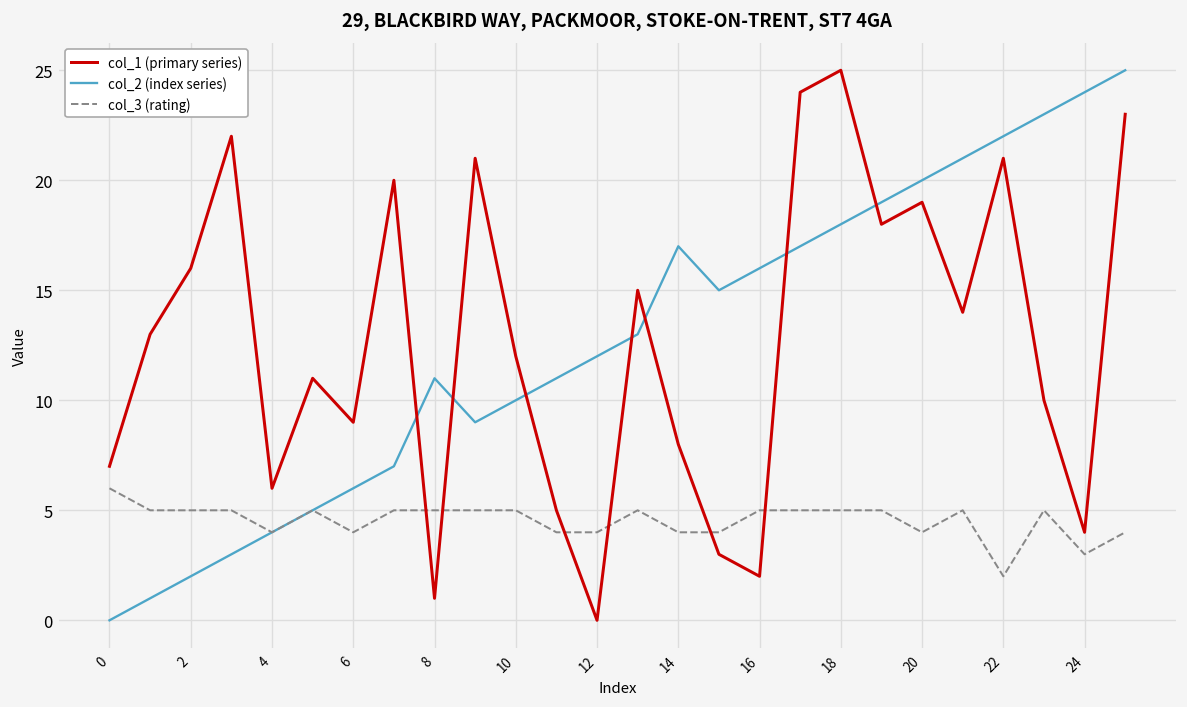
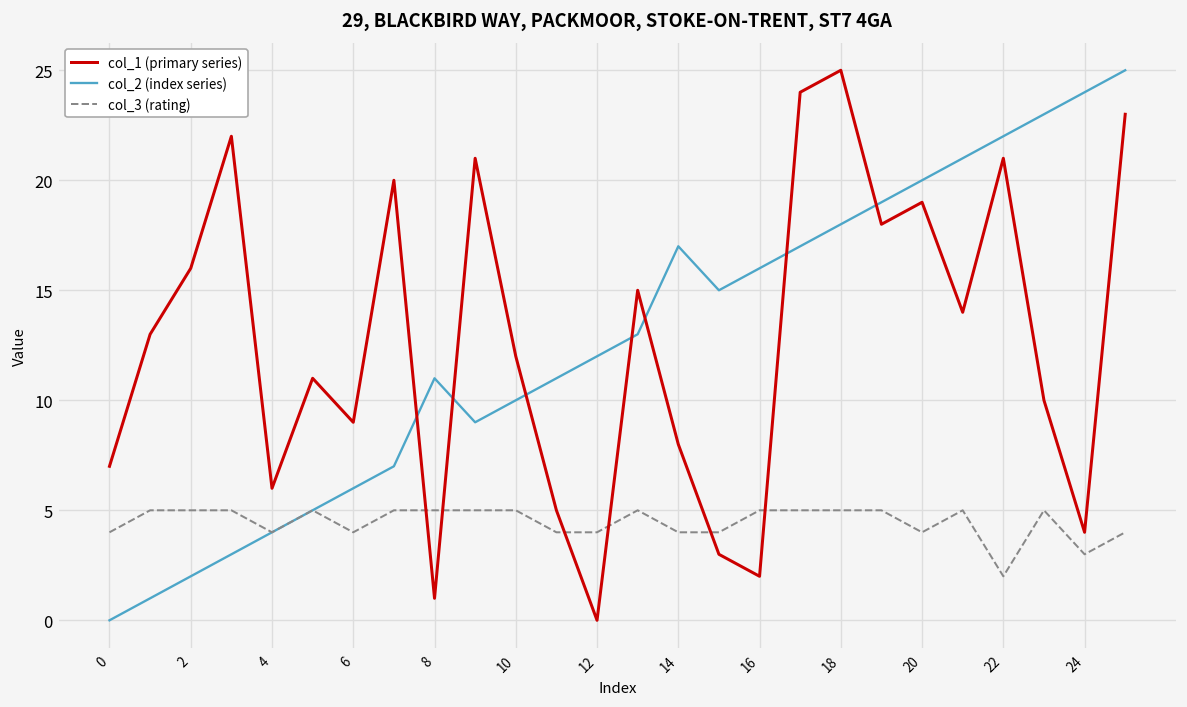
col_3 (rating), 0: 6 -> 4
